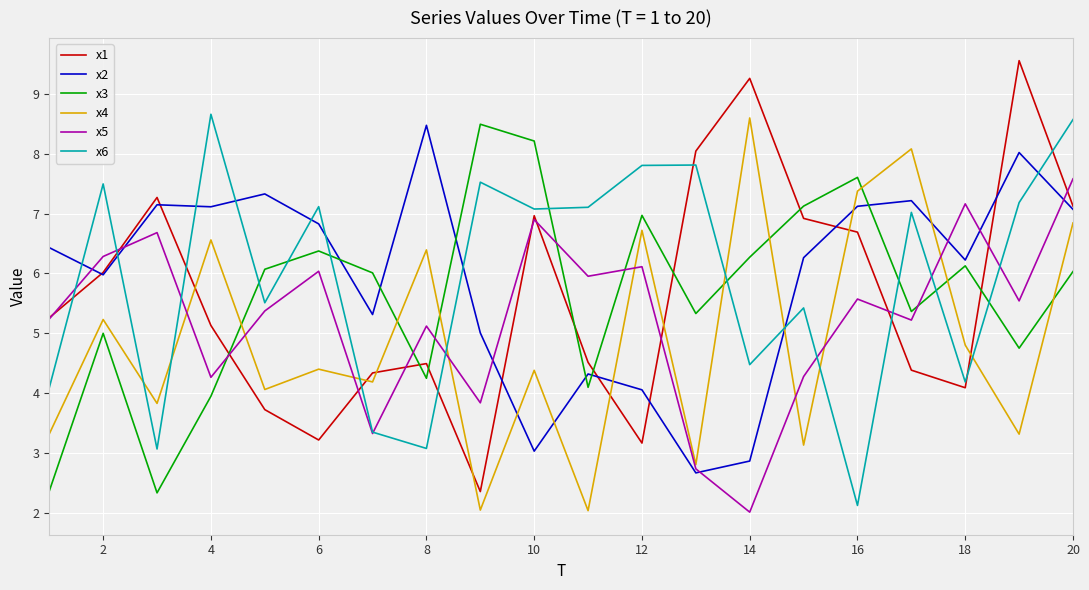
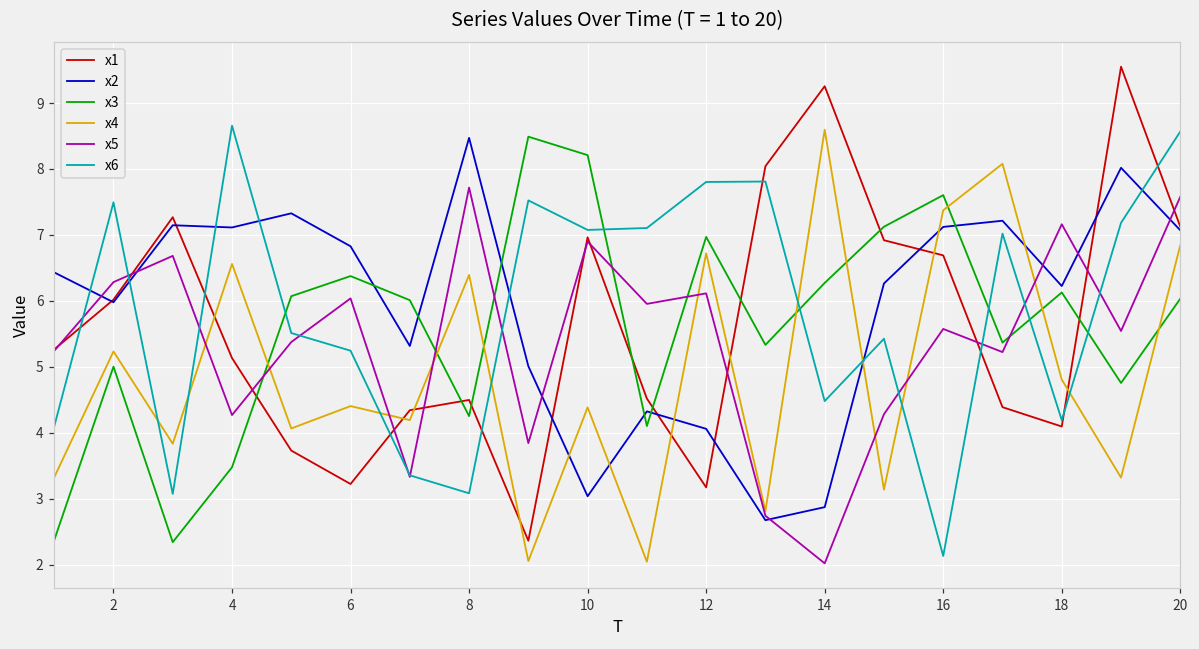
x3, 4: 4.0 -> 3.5
x6, 6: 7.1 -> 5.2
x5, 8: 5.1 -> 7.7
